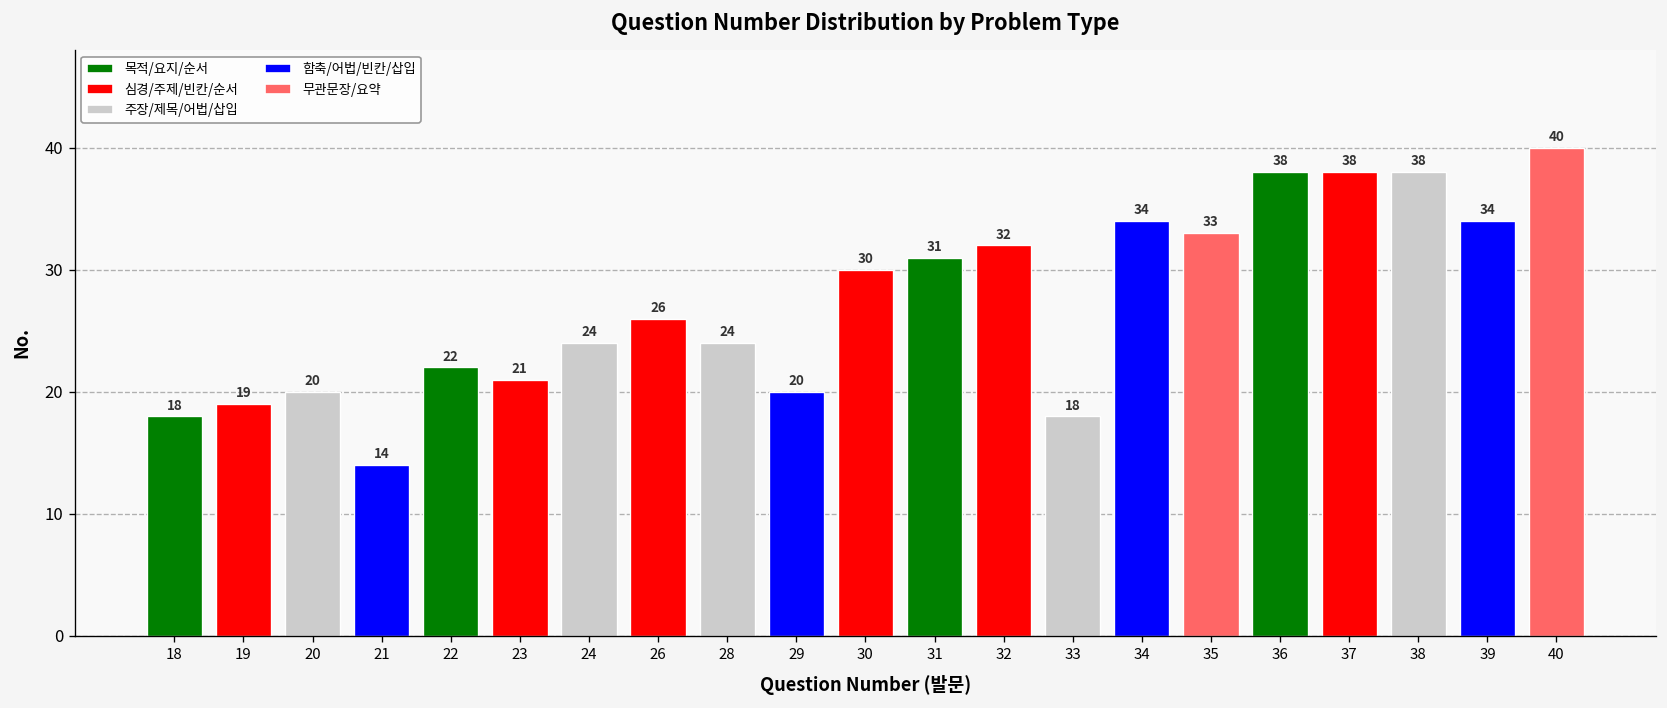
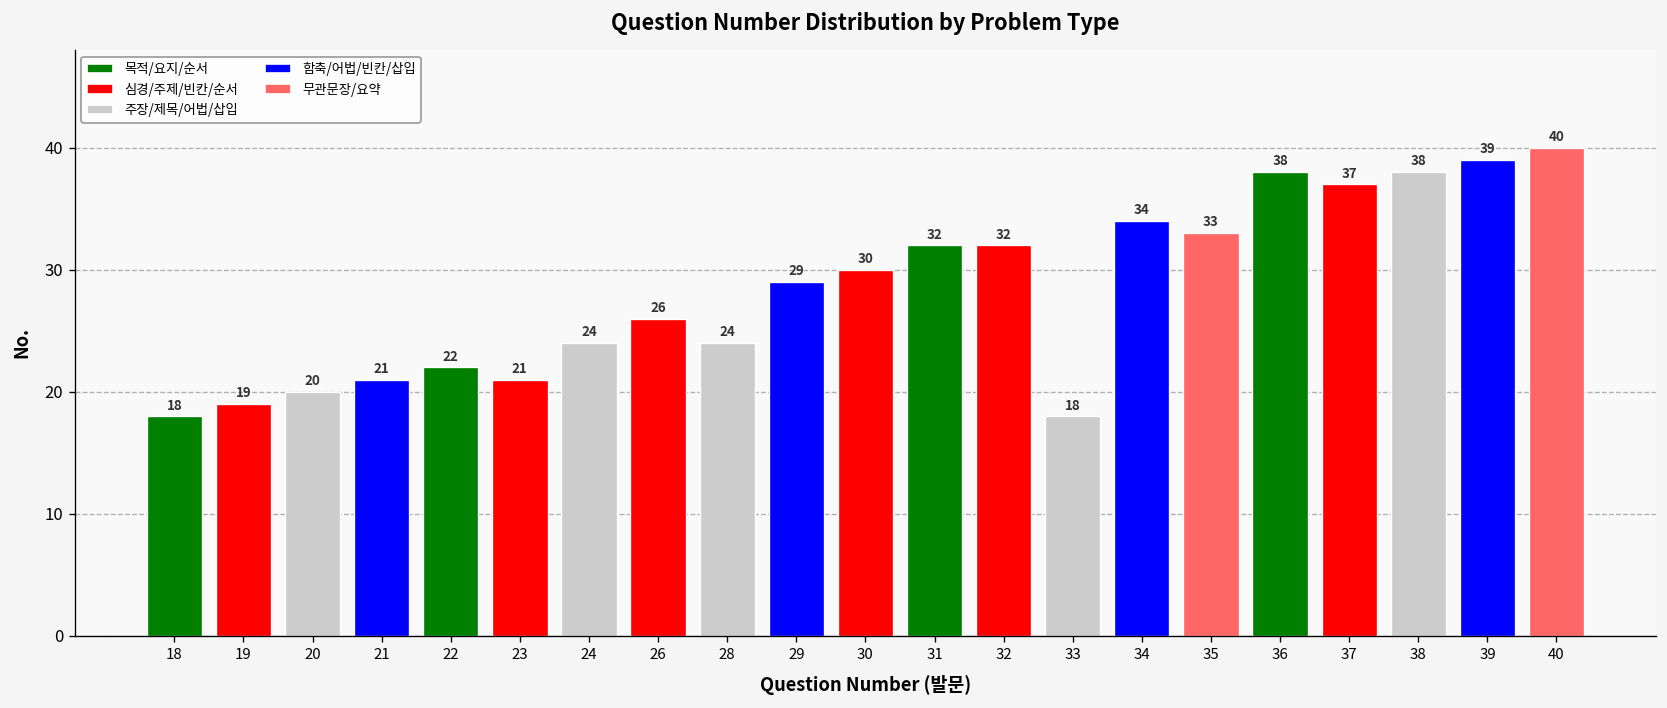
21: 14 -> 21
29: 20 -> 29
31: 31 -> 32
37: 38 -> 37
39: 34 -> 39
